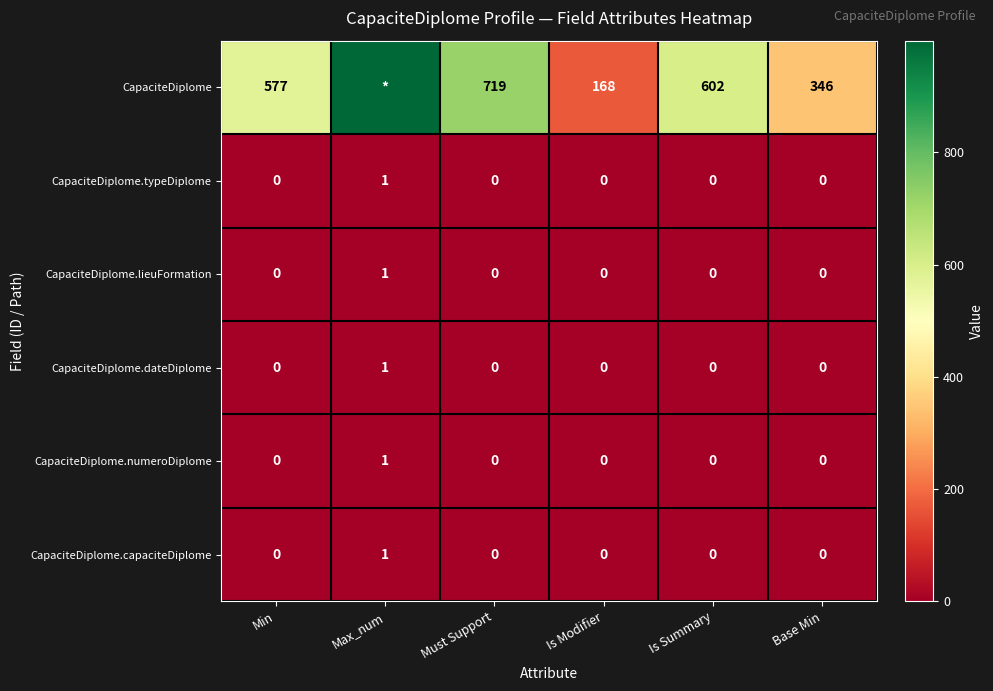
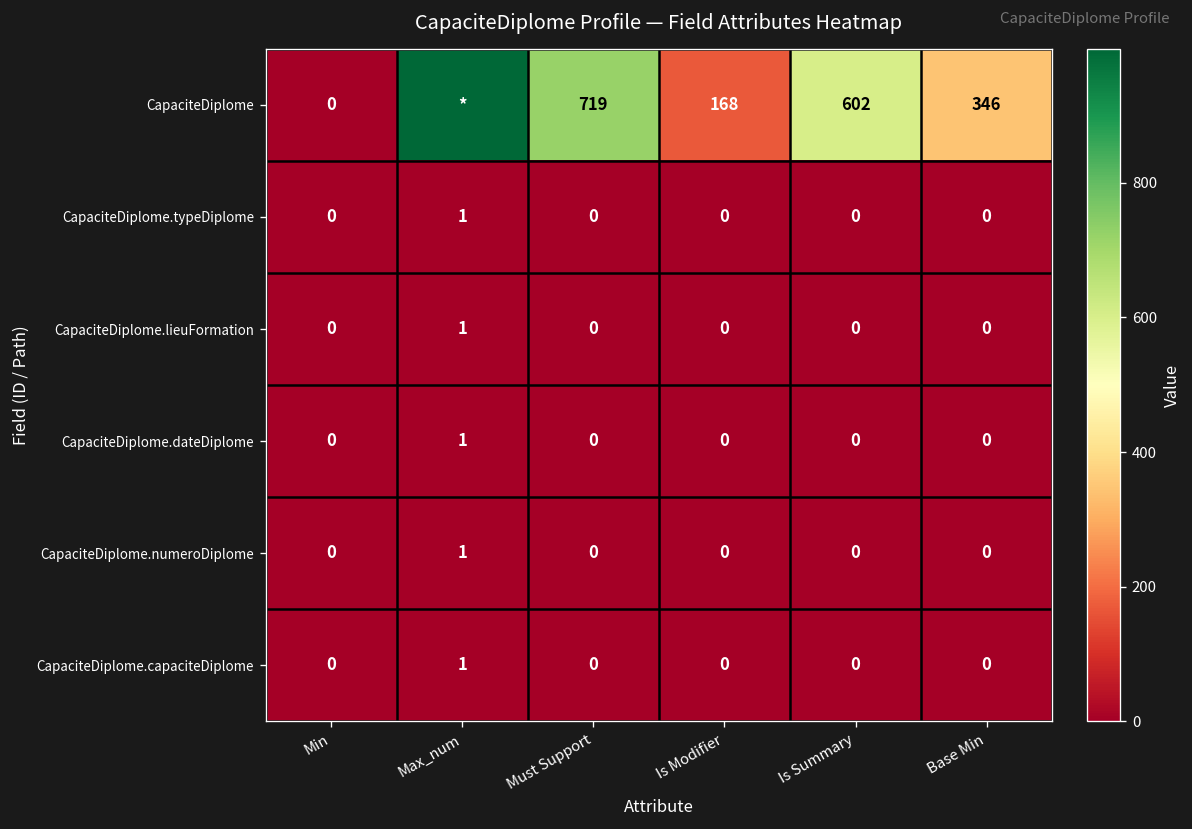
CapaciteDiplome, Min: 577 -> 0
